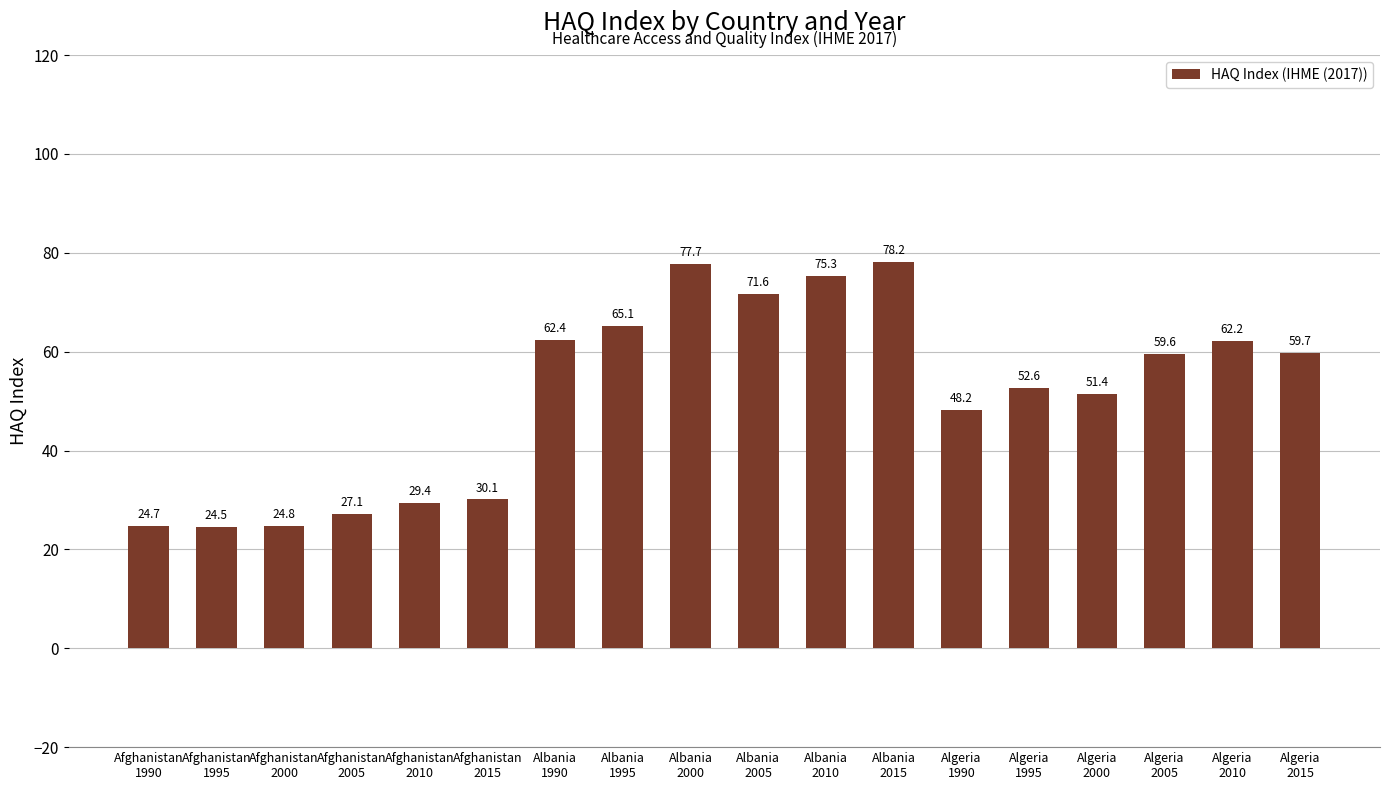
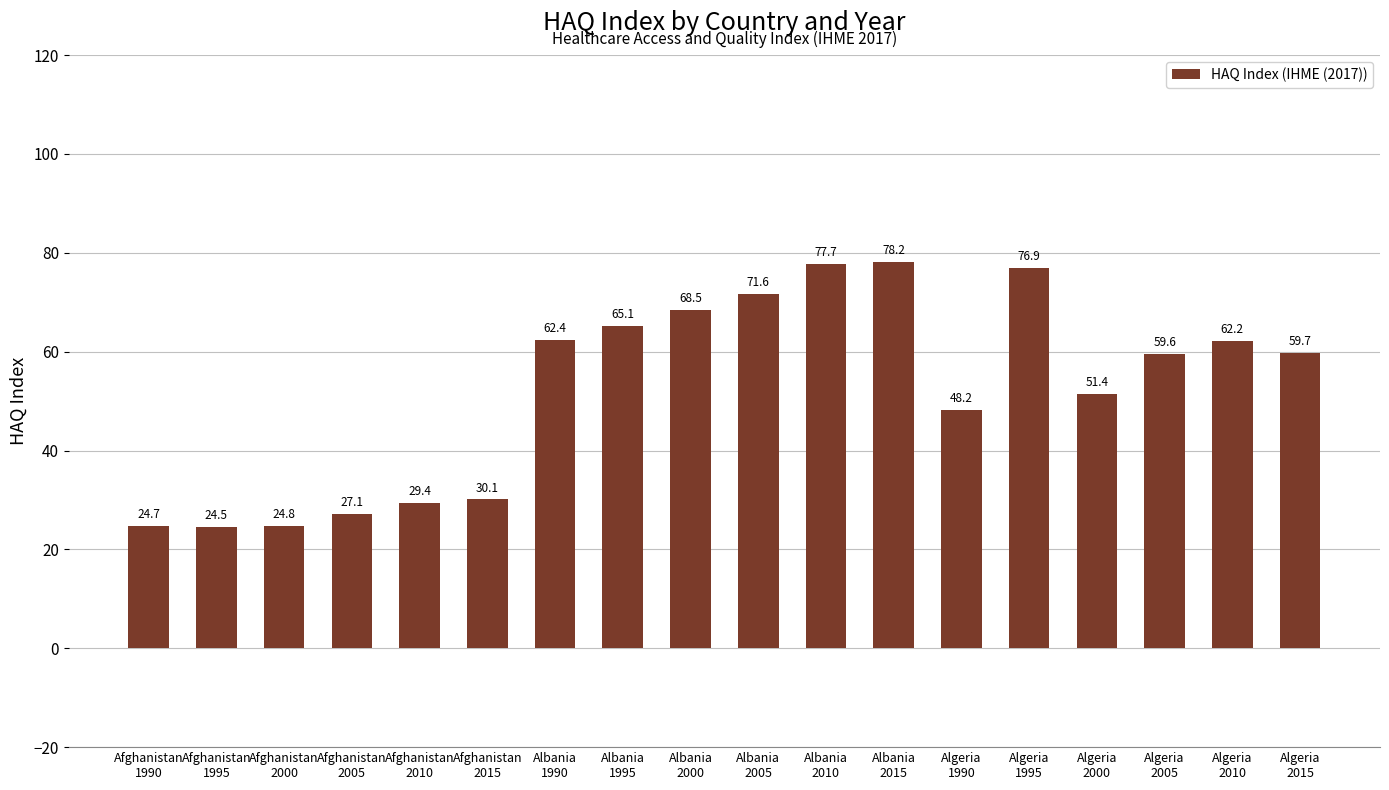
Albania 2000: 77.7 -> 68.5
Albania 2010: 75.3 -> 77.7
Algeria 1995: 52.6 -> 76.9
